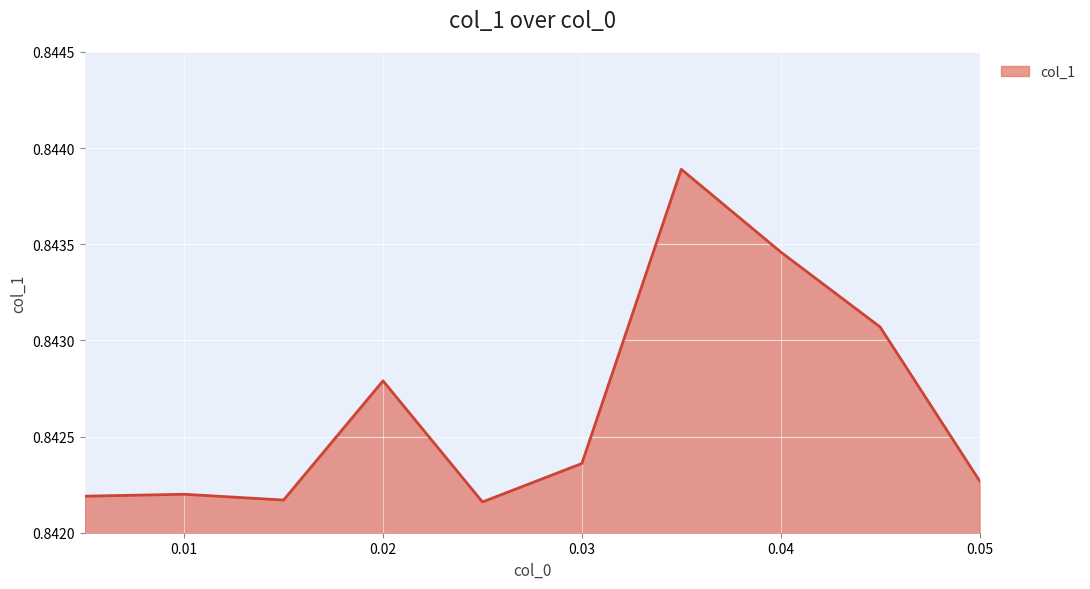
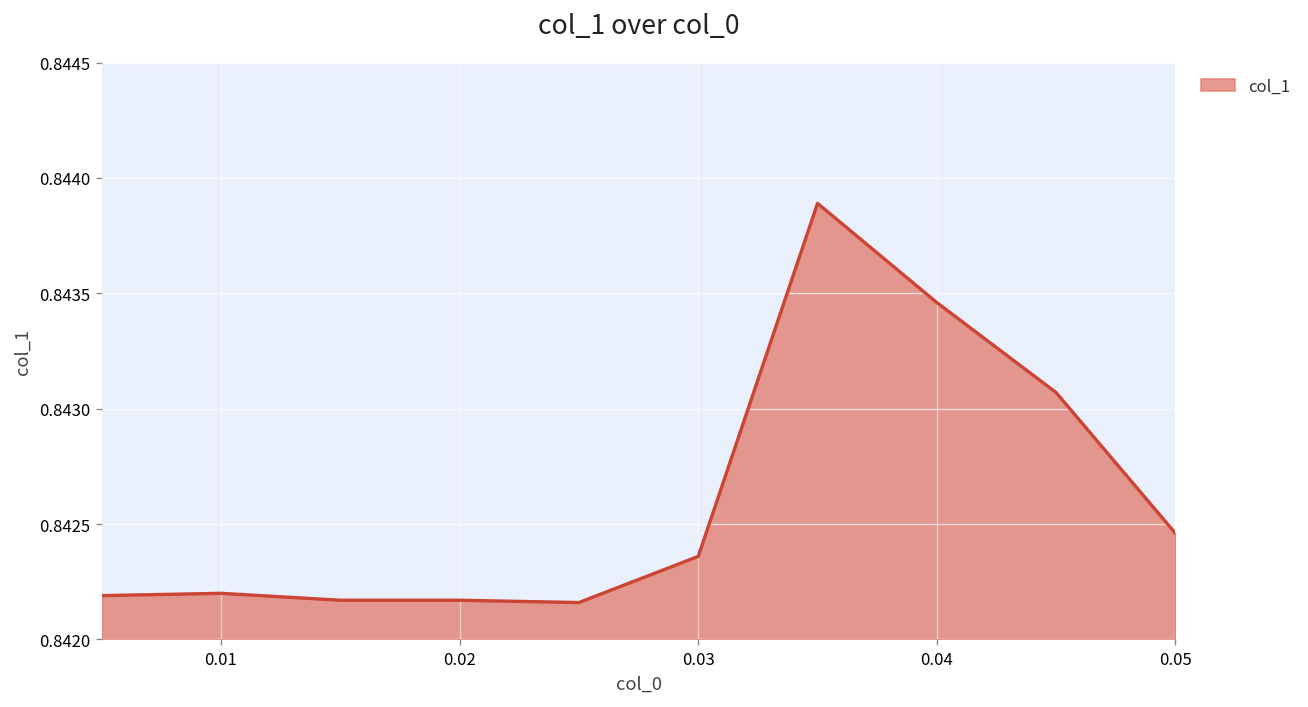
0.02: 0.84279 -> 0.84217
0.05: 0.84227 -> 0.84246
